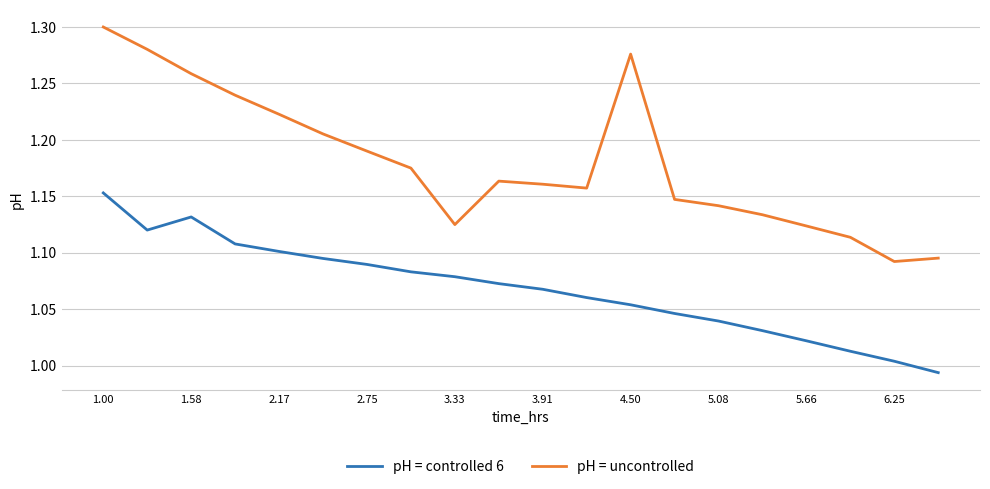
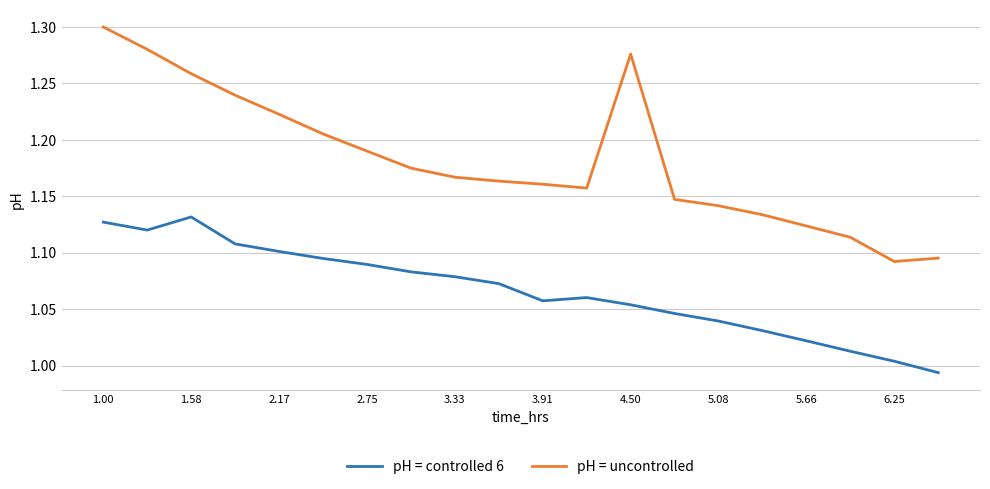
pH = controlled 6, 1.00: 1.153 -> 1.127
pH = uncontrolled, 3.33: 1.125 -> 1.167
pH = controlled 6, 3.91: 1.068 -> 1.057
